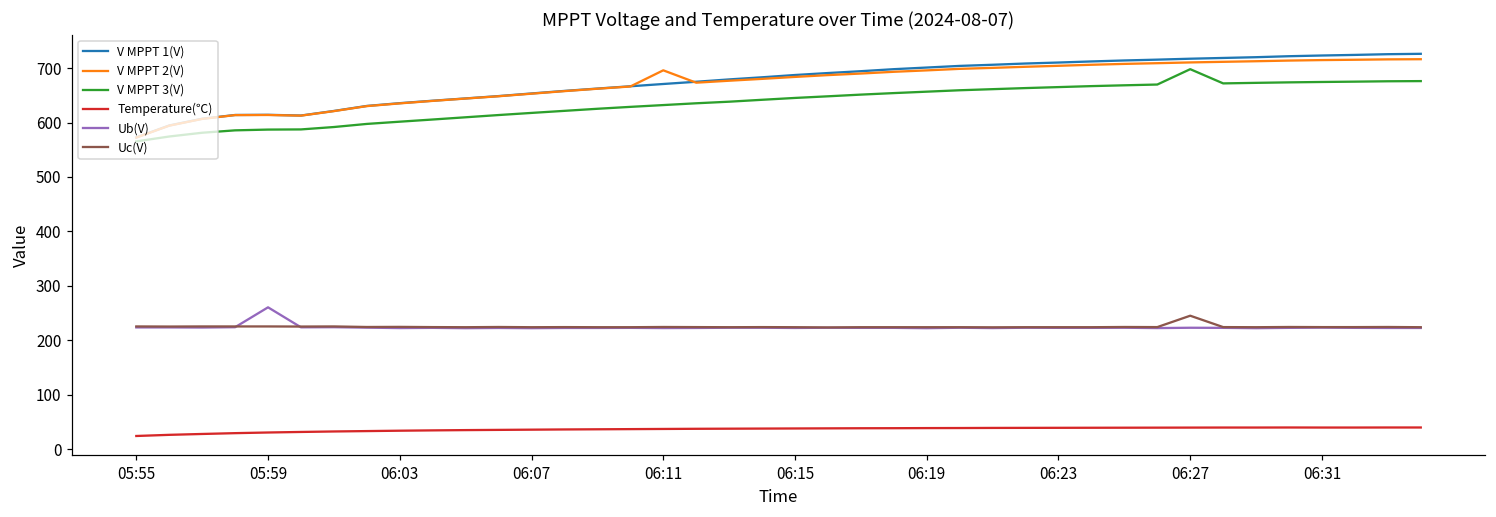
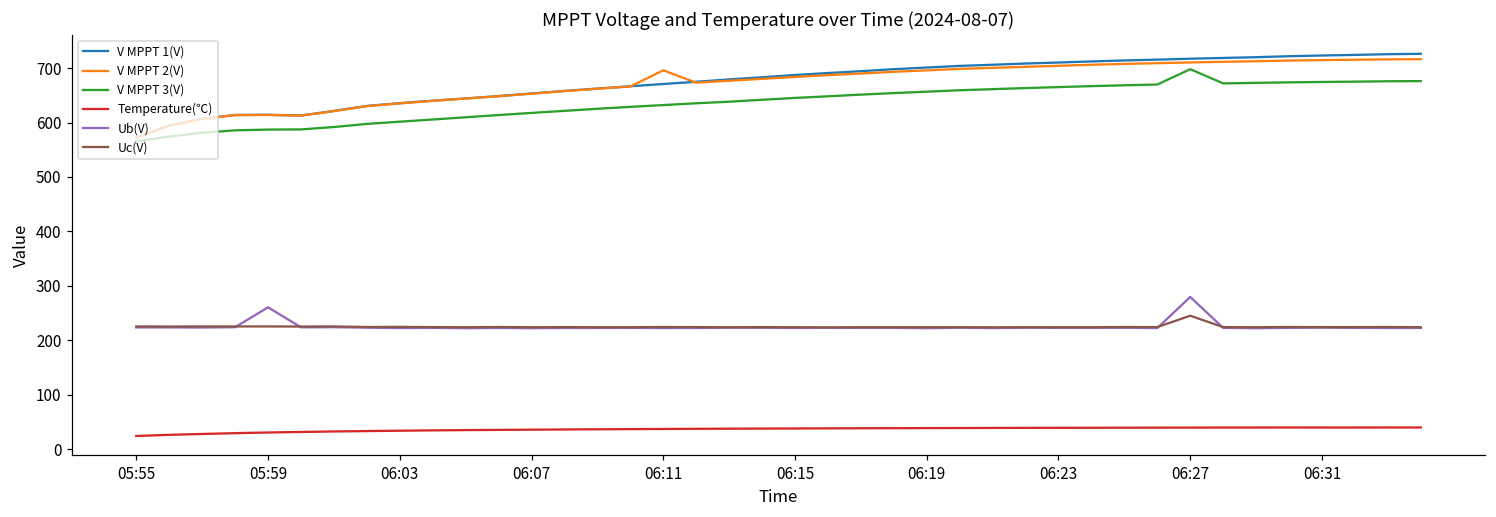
Ub(V), 06:27: 220 -> 280
